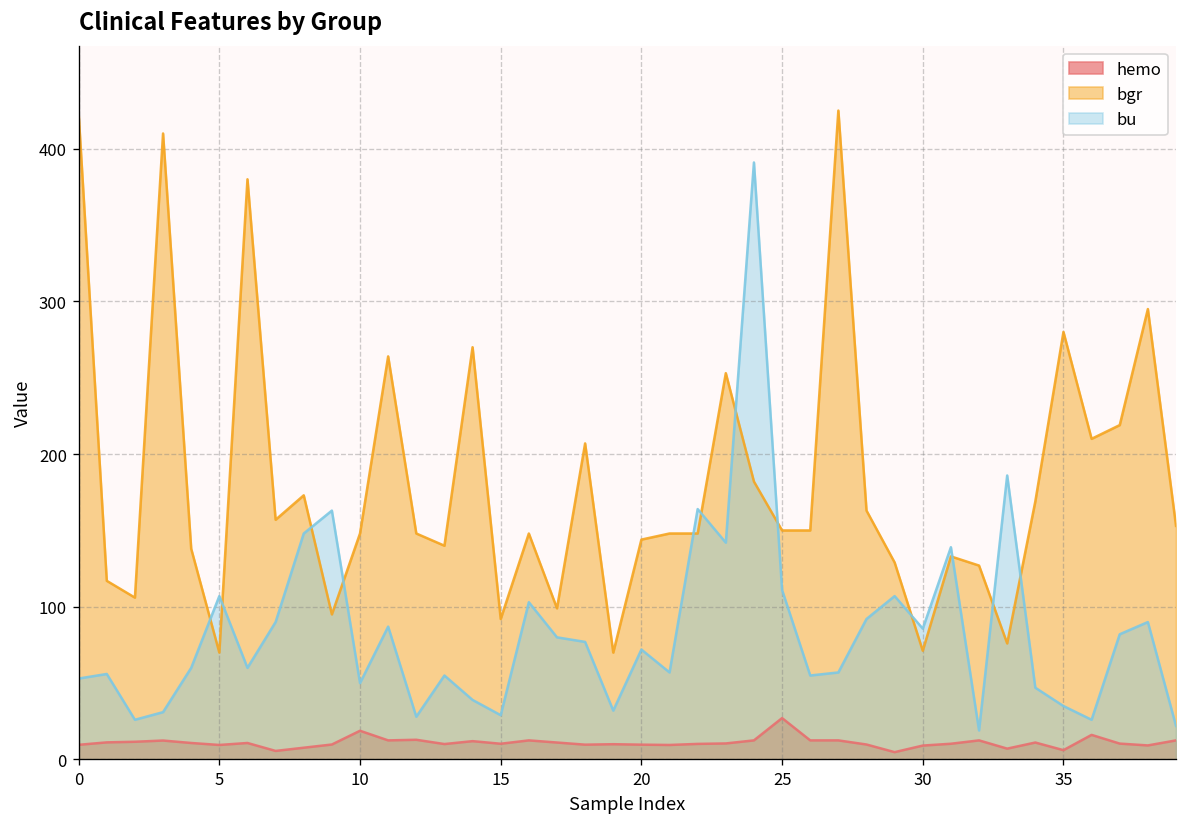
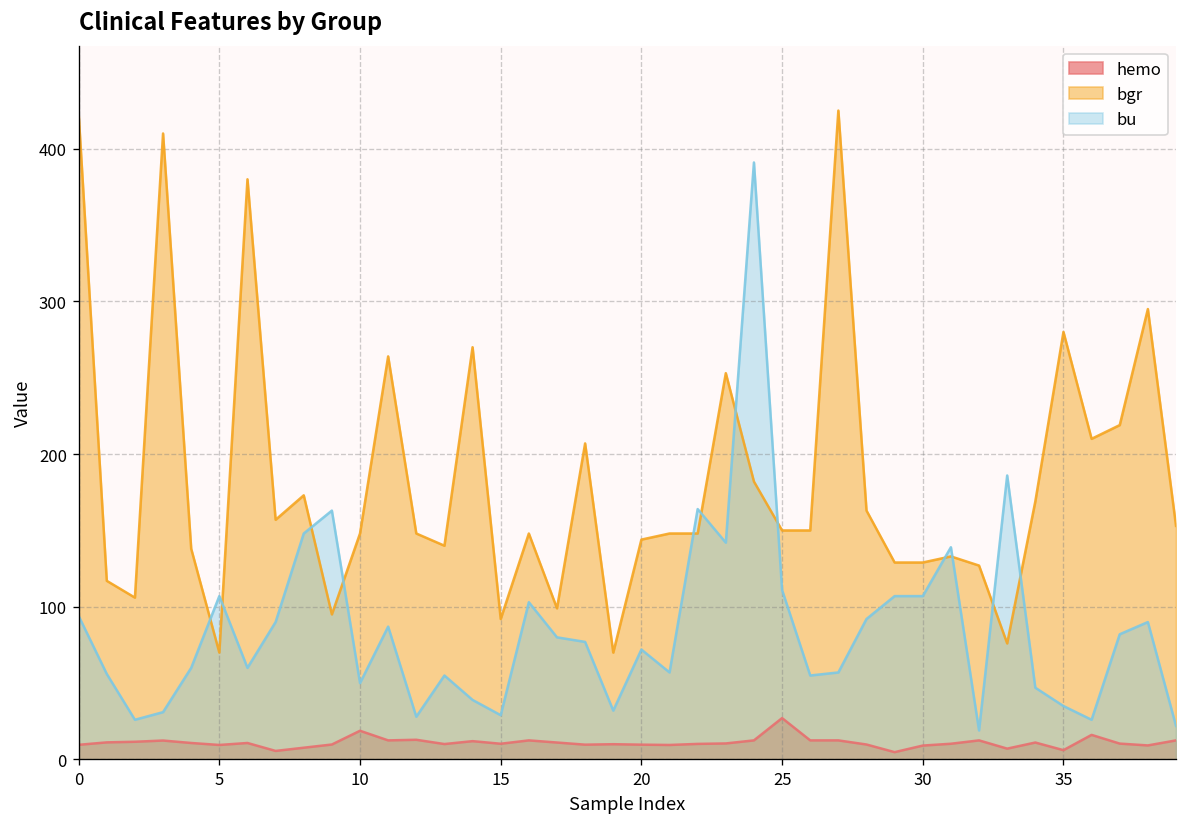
bu, 0: 53 -> 94
bgr, 30: 71 -> 129
bu, 30: 86 -> 107
